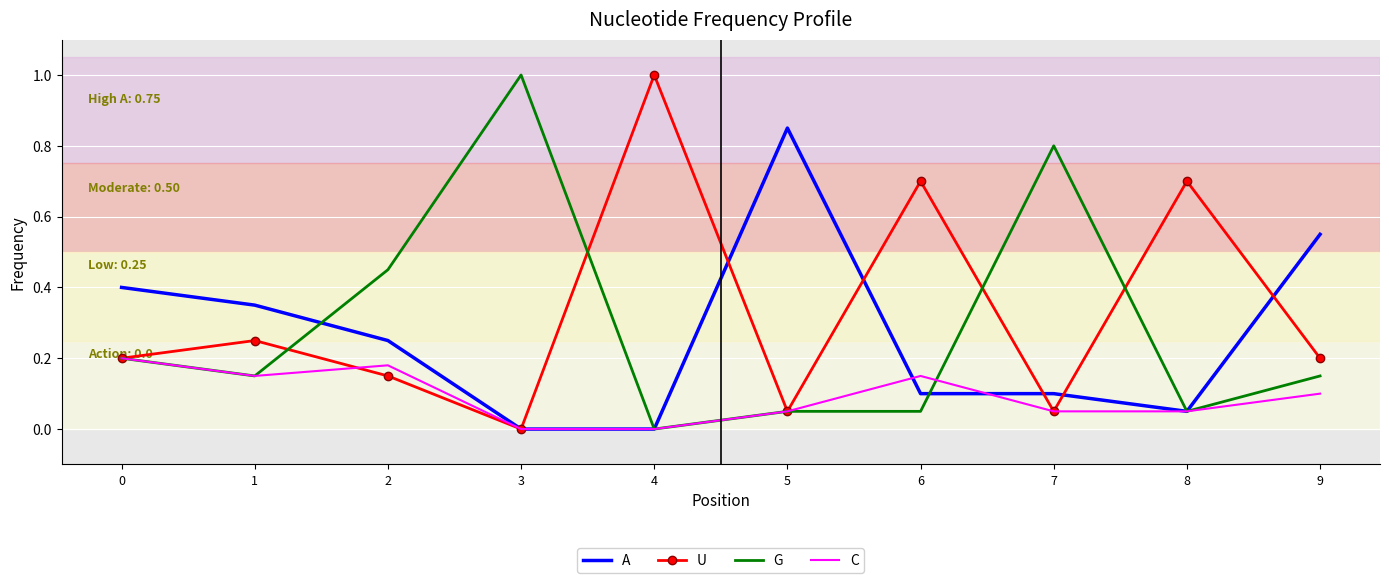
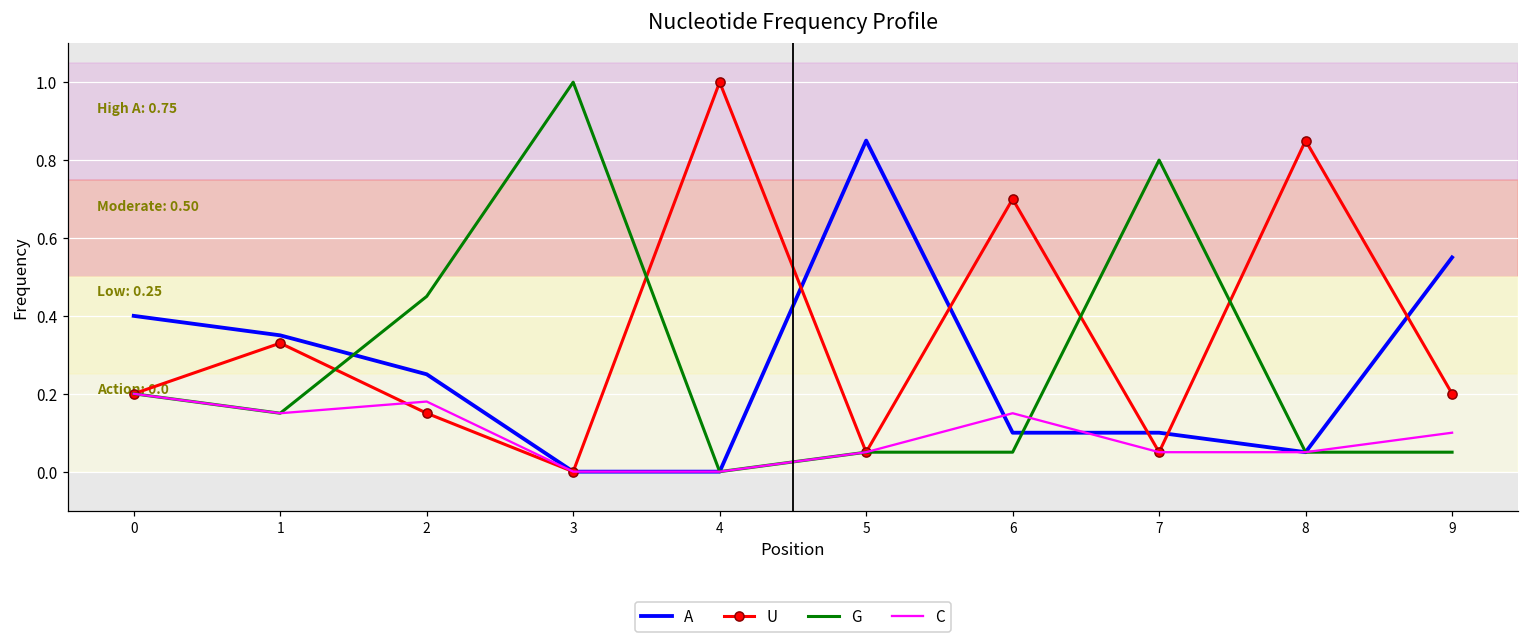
U, 1: 0.25 -> 0.33
U, 8: 0.70 -> 0.85
G, 9: 0.15 -> 0.05
